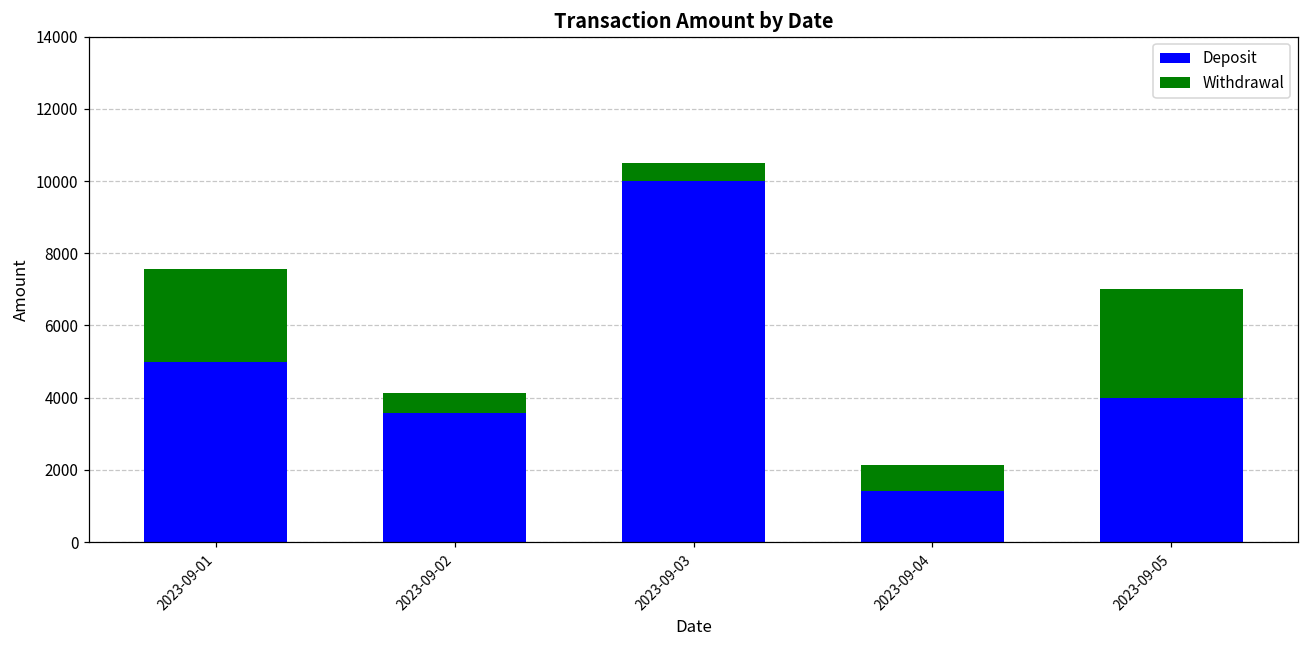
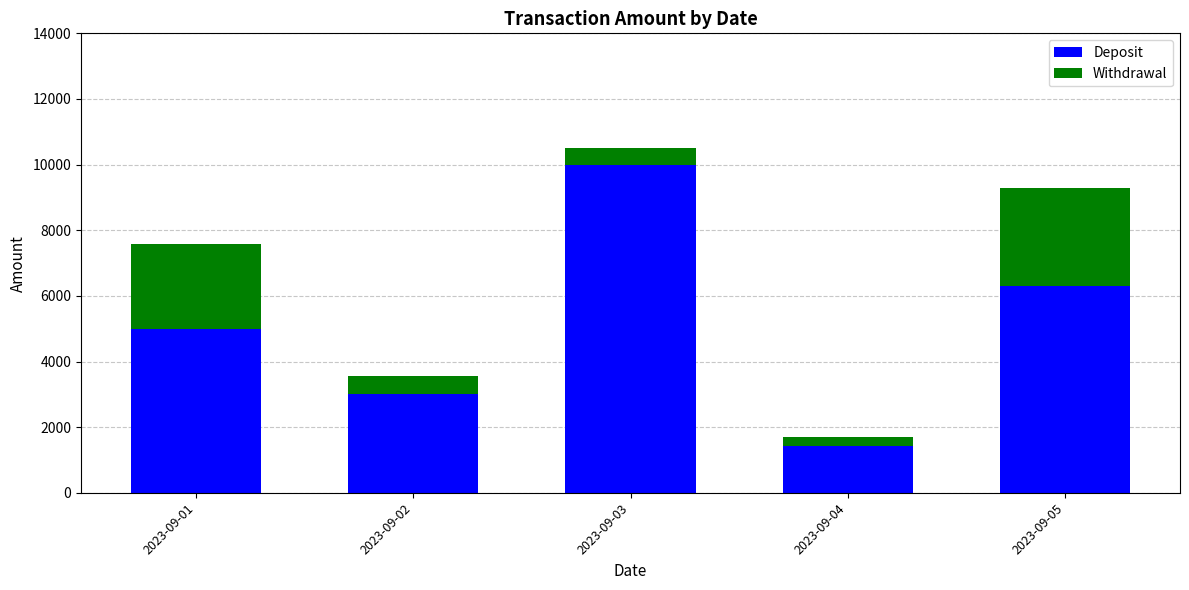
Deposit, 2023-09-02: 3600 -> 3000
Withdrawal, 2023-09-04: 700 -> 300
Deposit, 2023-09-05: 4000 -> 6300
